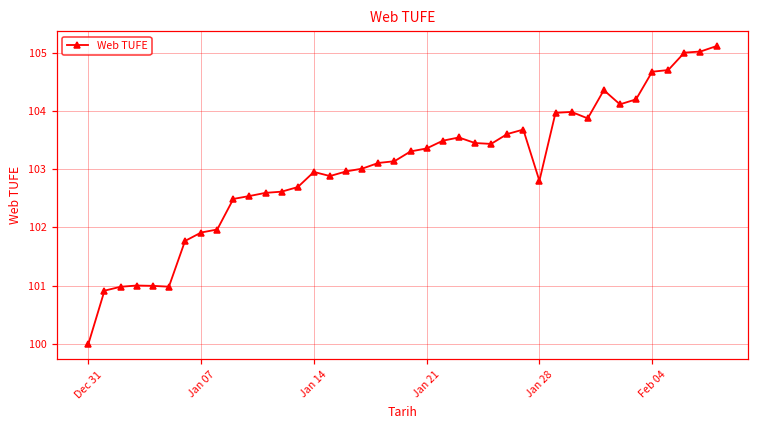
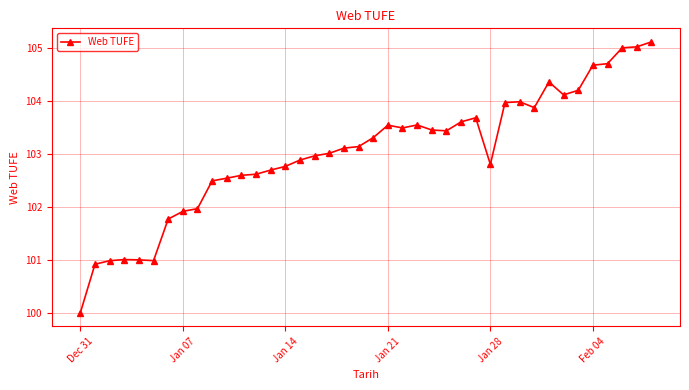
Jan 14: 103.0 -> 102.8
Jan 21: 103.4 -> 103.5
